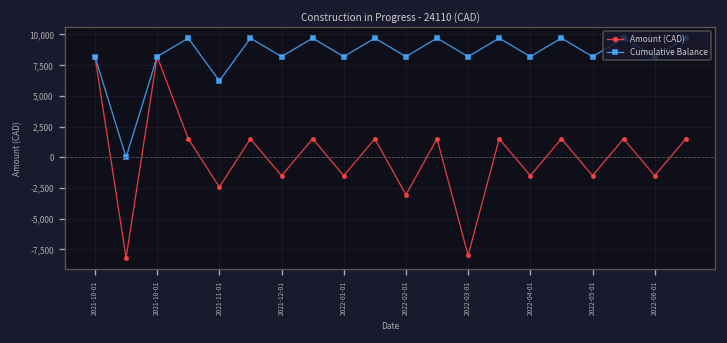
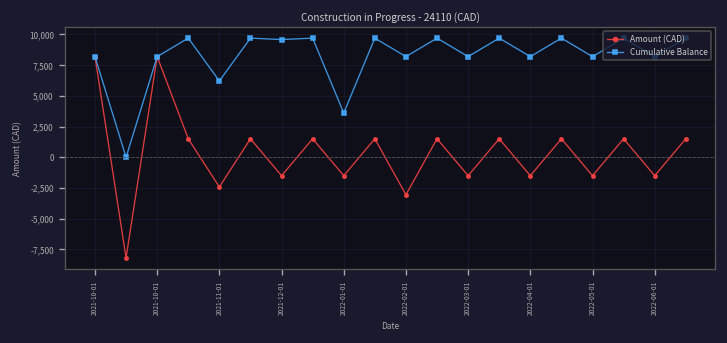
Cumulative Balance, 2021-12-01: 8,200 -> 9,600
Cumulative Balance, 2022-01-01: 8,200 -> 3,600
Amount (CAD), 2022-03-01: -8,000 -> -1,500
